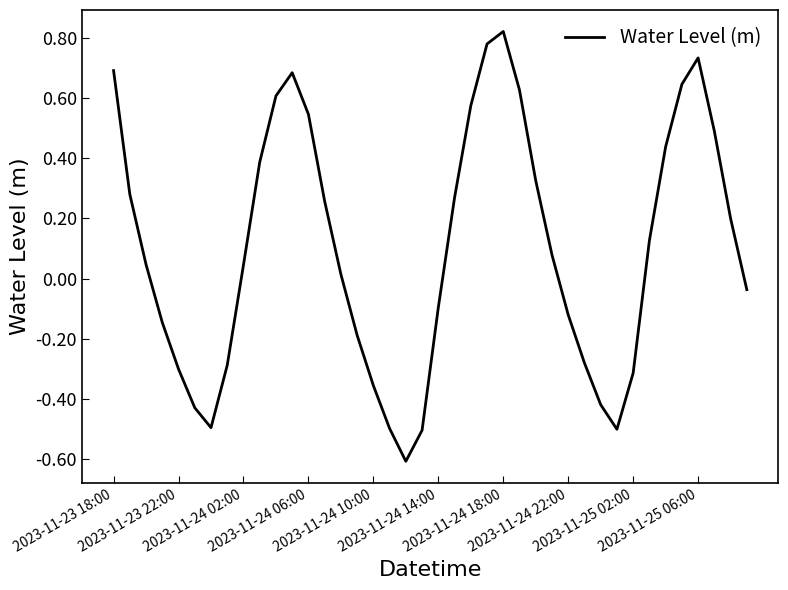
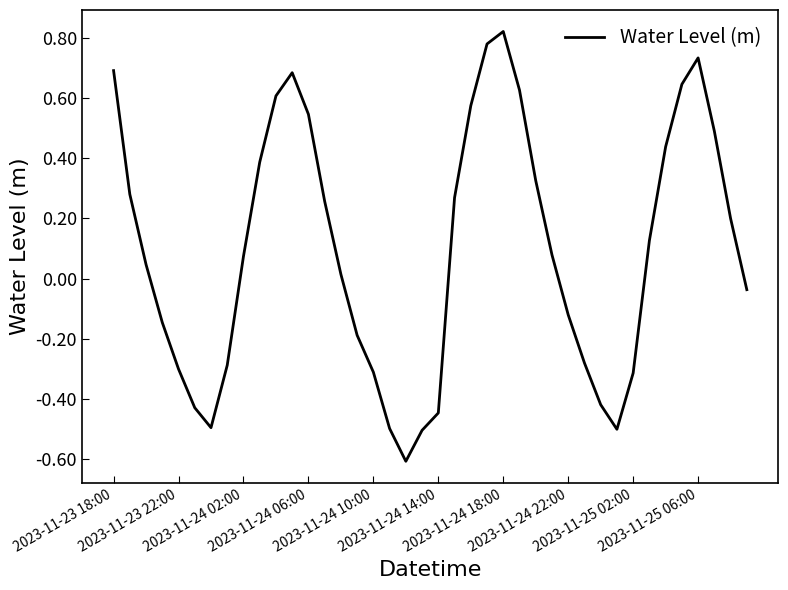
2023-11-24 02:00: 0.05 -> 0.07
2023-11-24 10:00: -0.36 -> -0.31
2023-11-24 14:00: -0.10 -> -0.45
